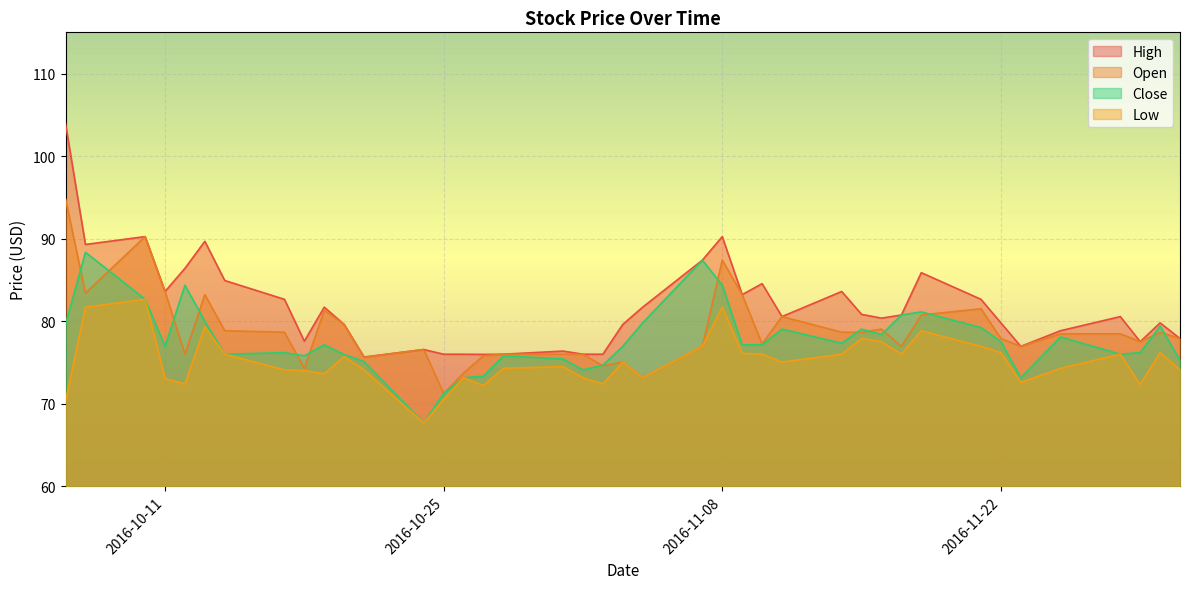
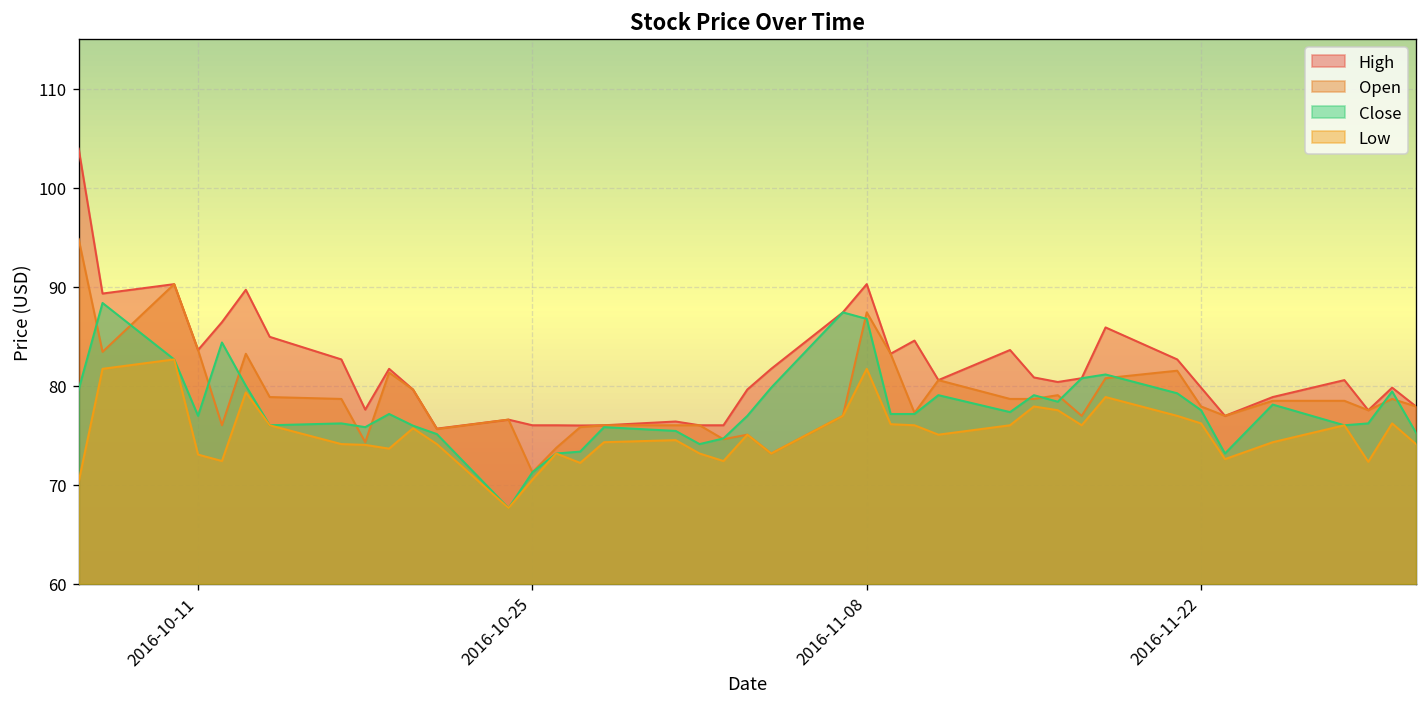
Close, 2016-11-08: 84 -> 87
